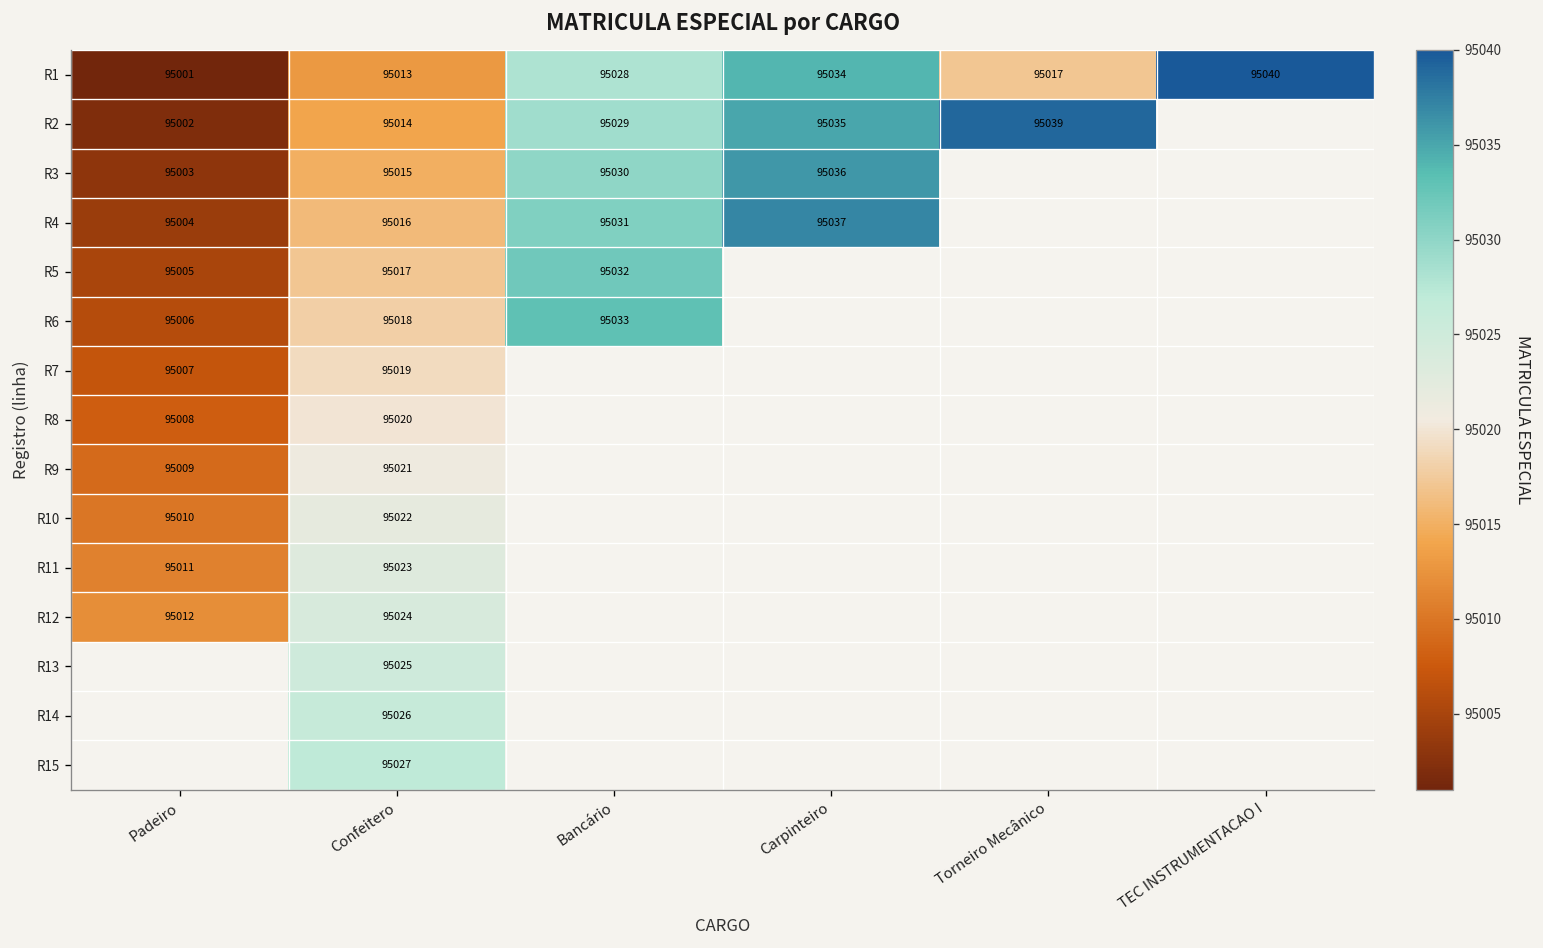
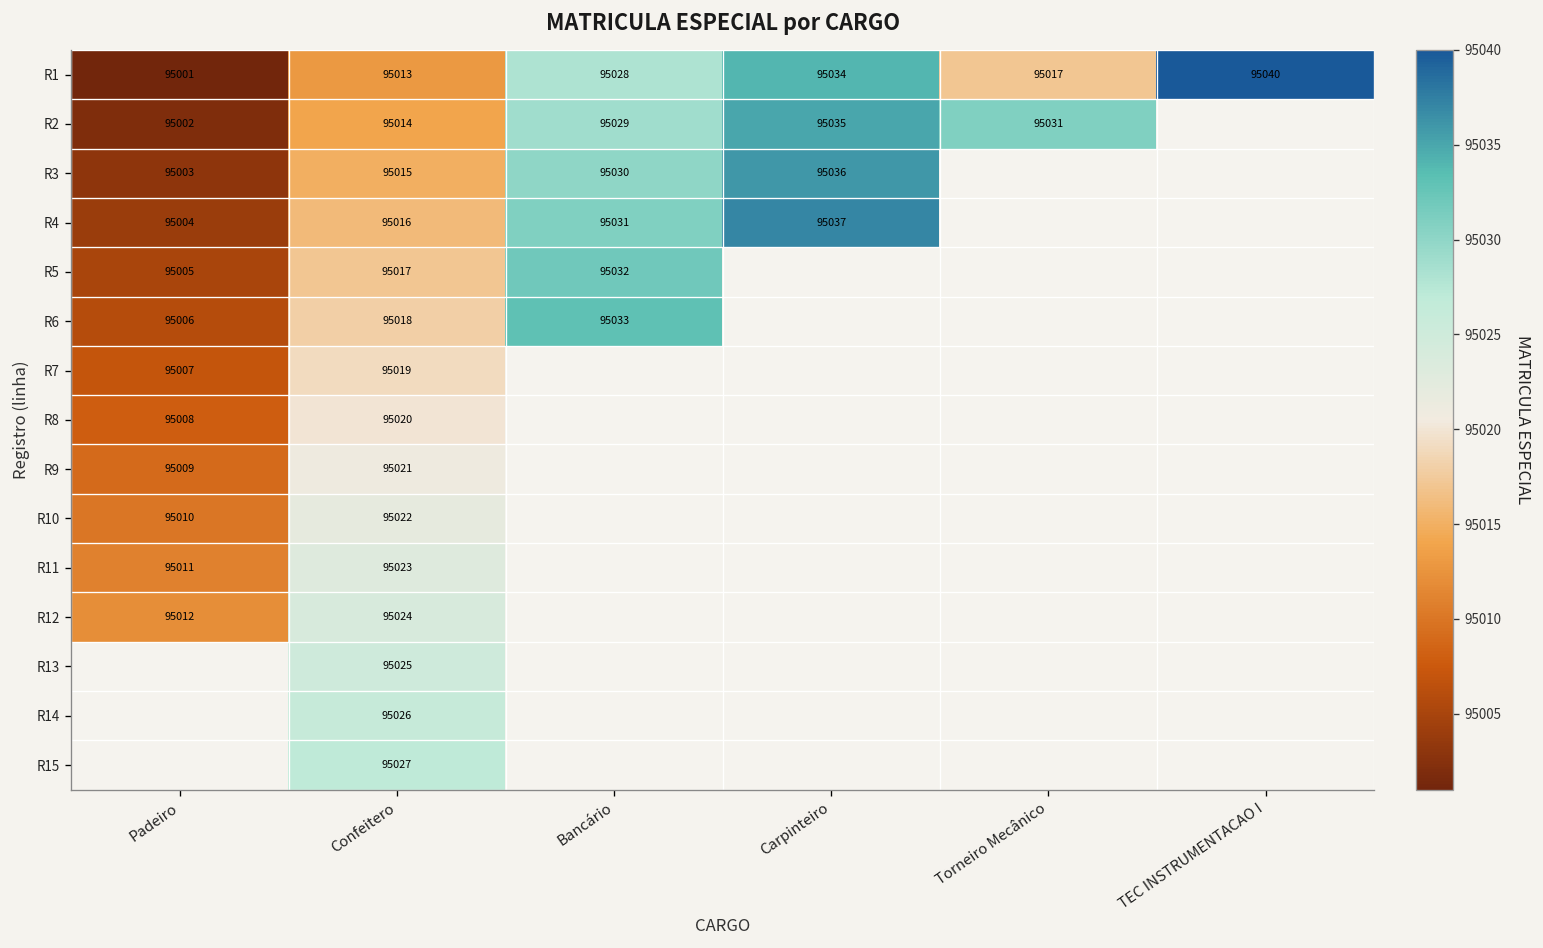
R2, Torneiro Mecânico: 95039 -> 95031
